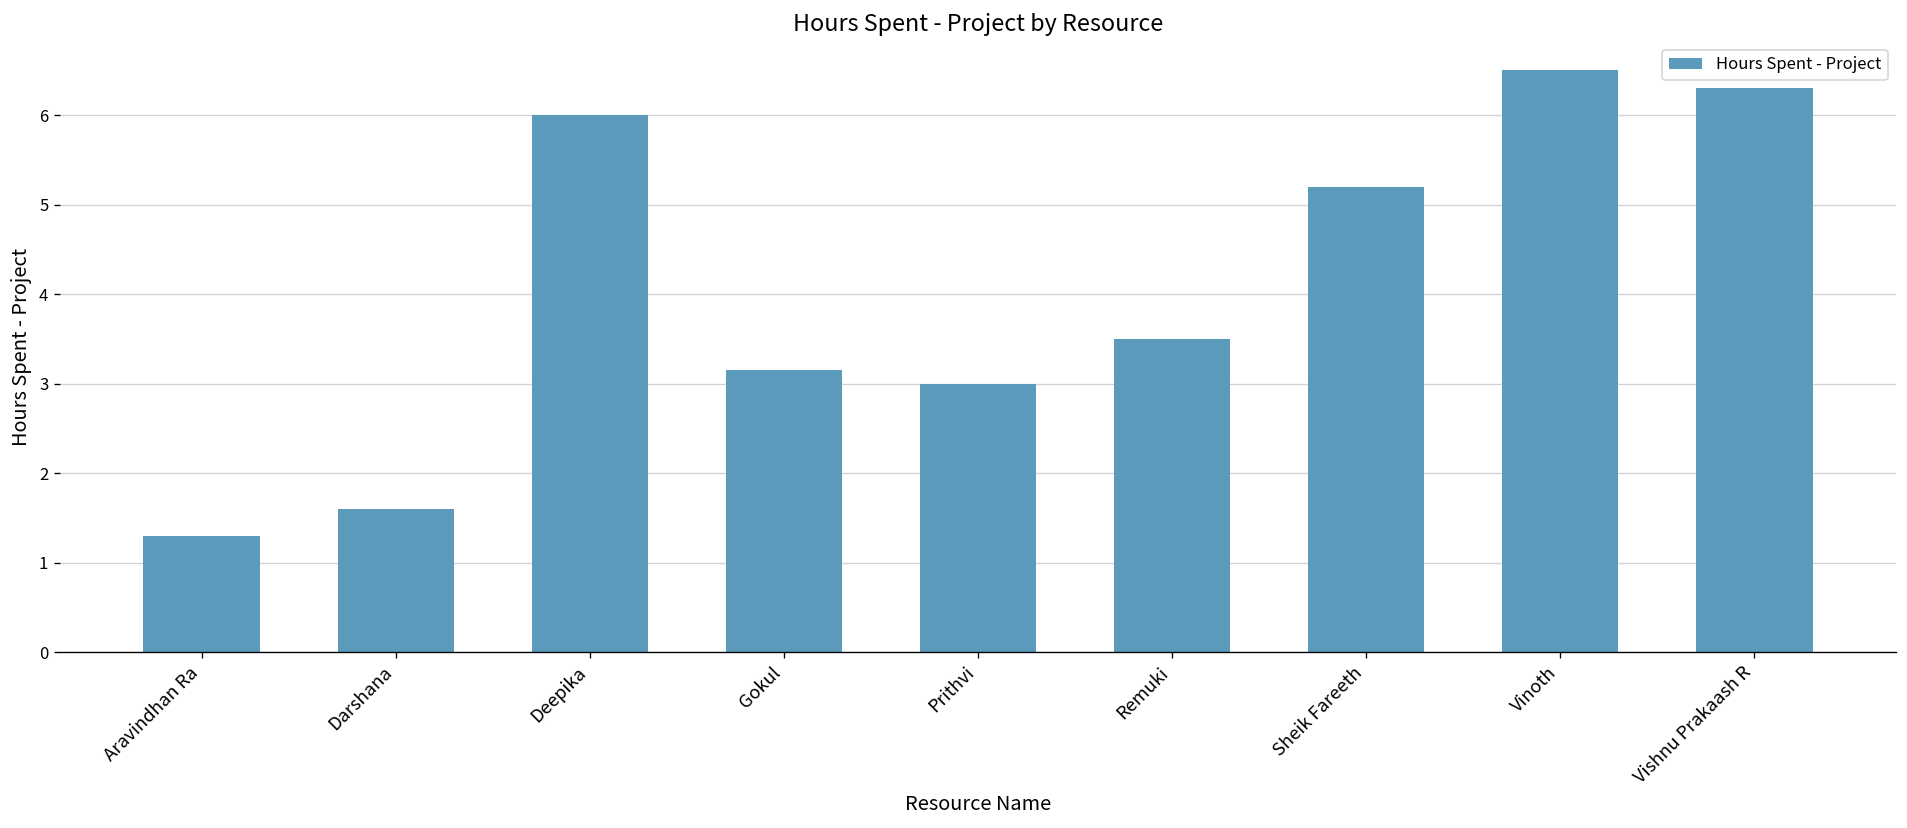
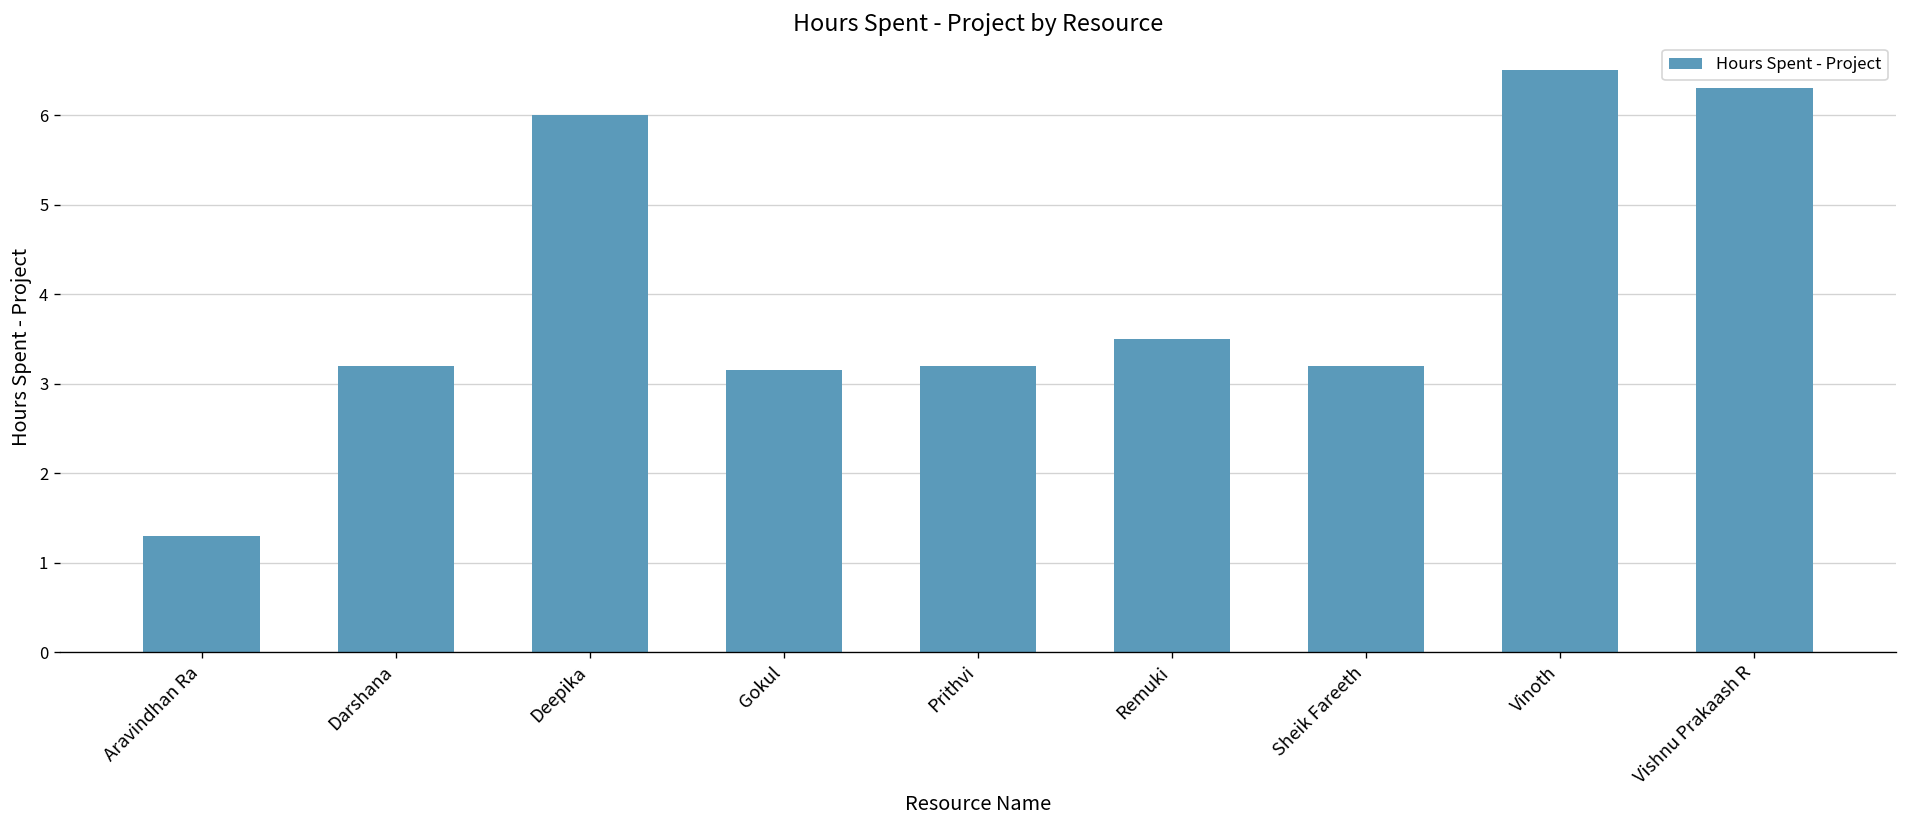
Darshana: 1.6 -> 3.2
Prithvi: 3.0 -> 3.2
Sheik Fareeth: 5.2 -> 3.2
